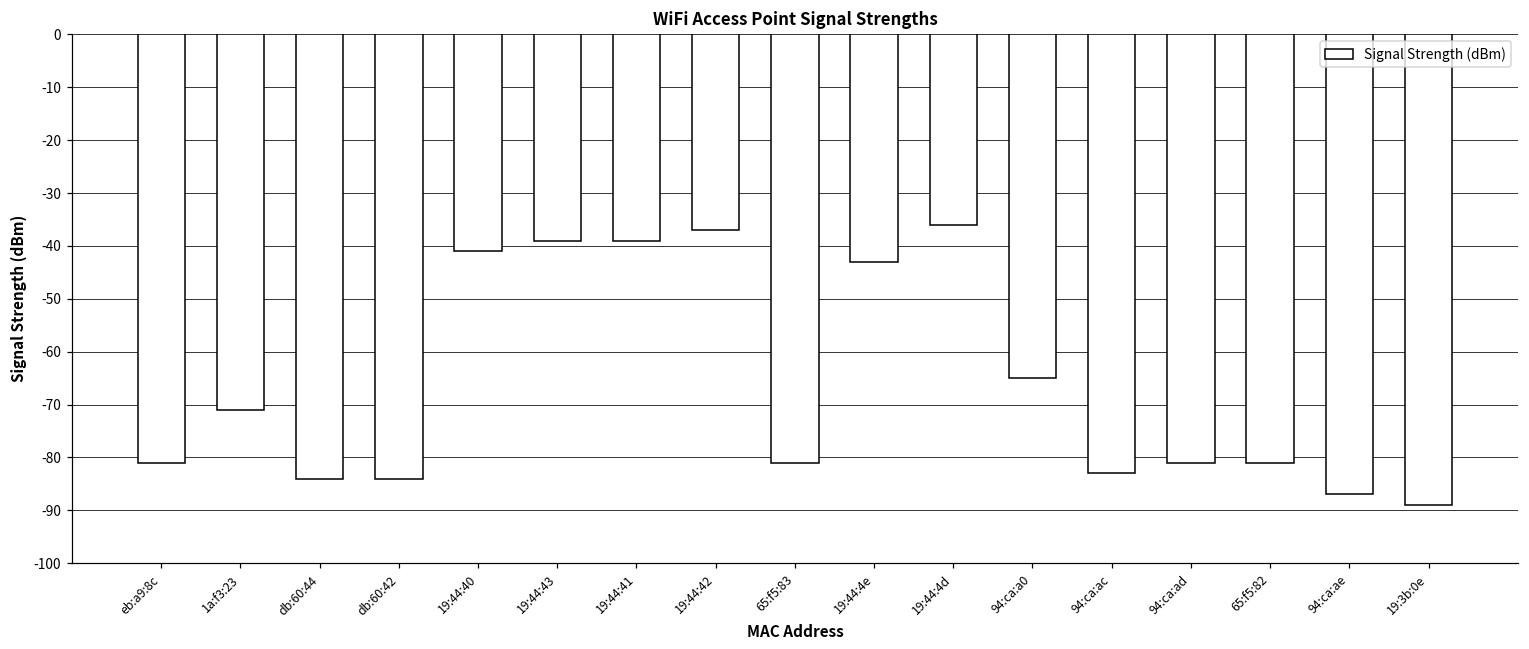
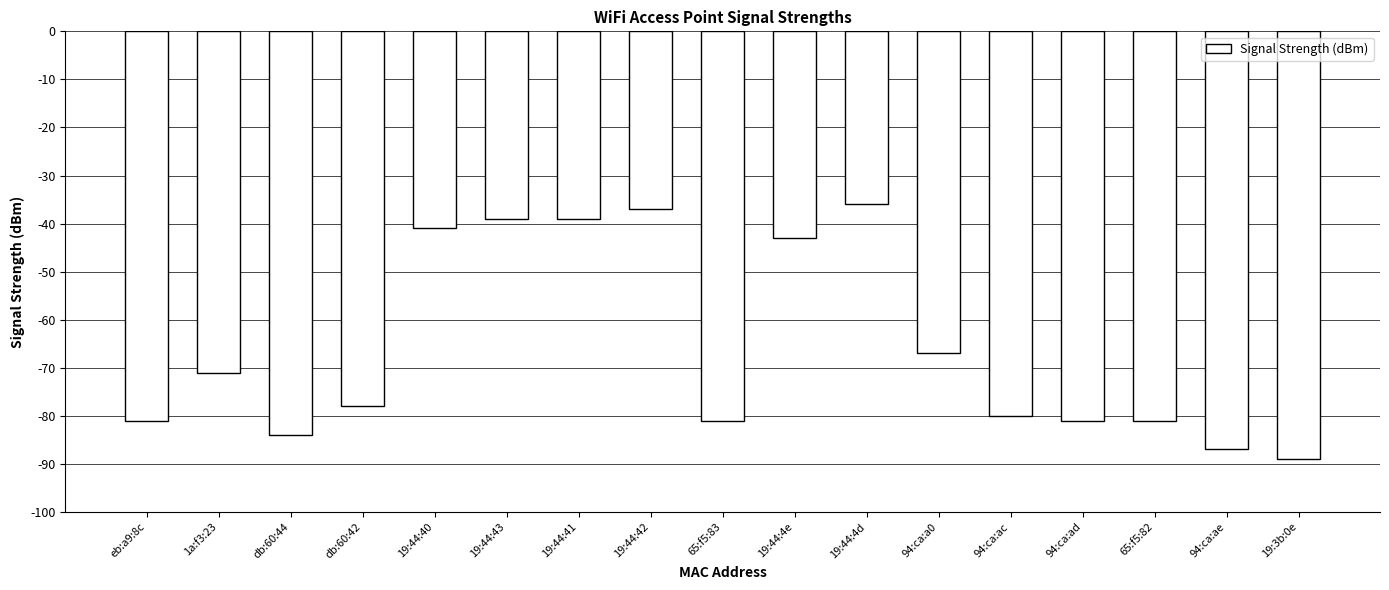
db:60:42: -84 -> -78
94:ca:a0: -65 -> -67
94:ca:ac: -83 -> -80
